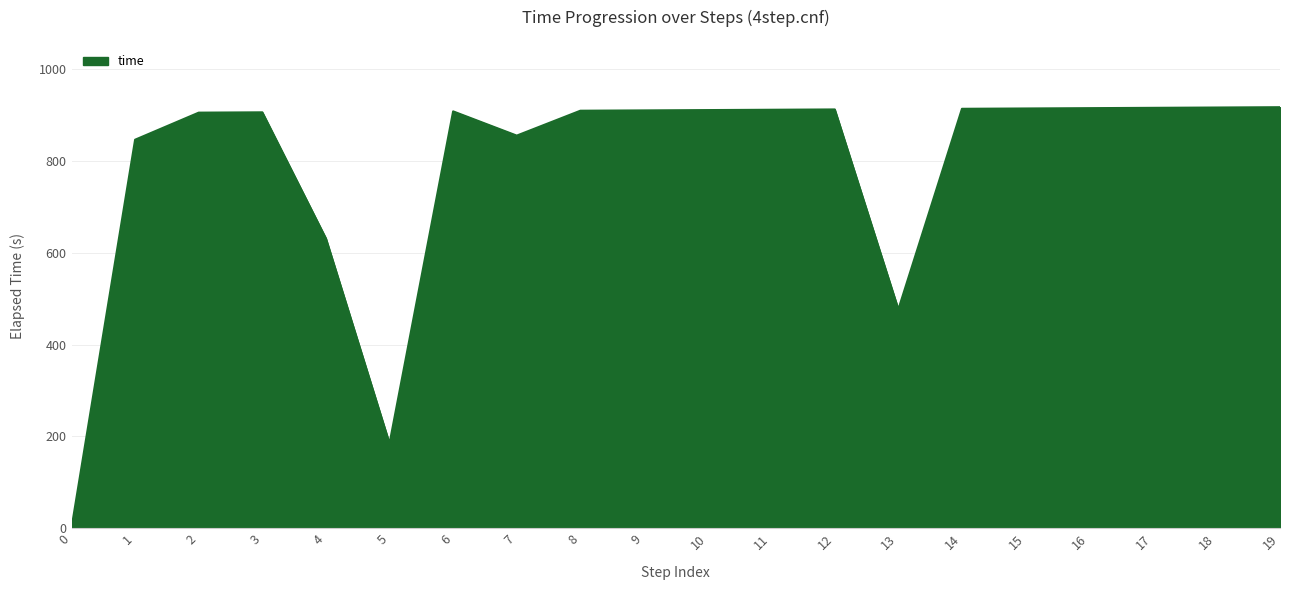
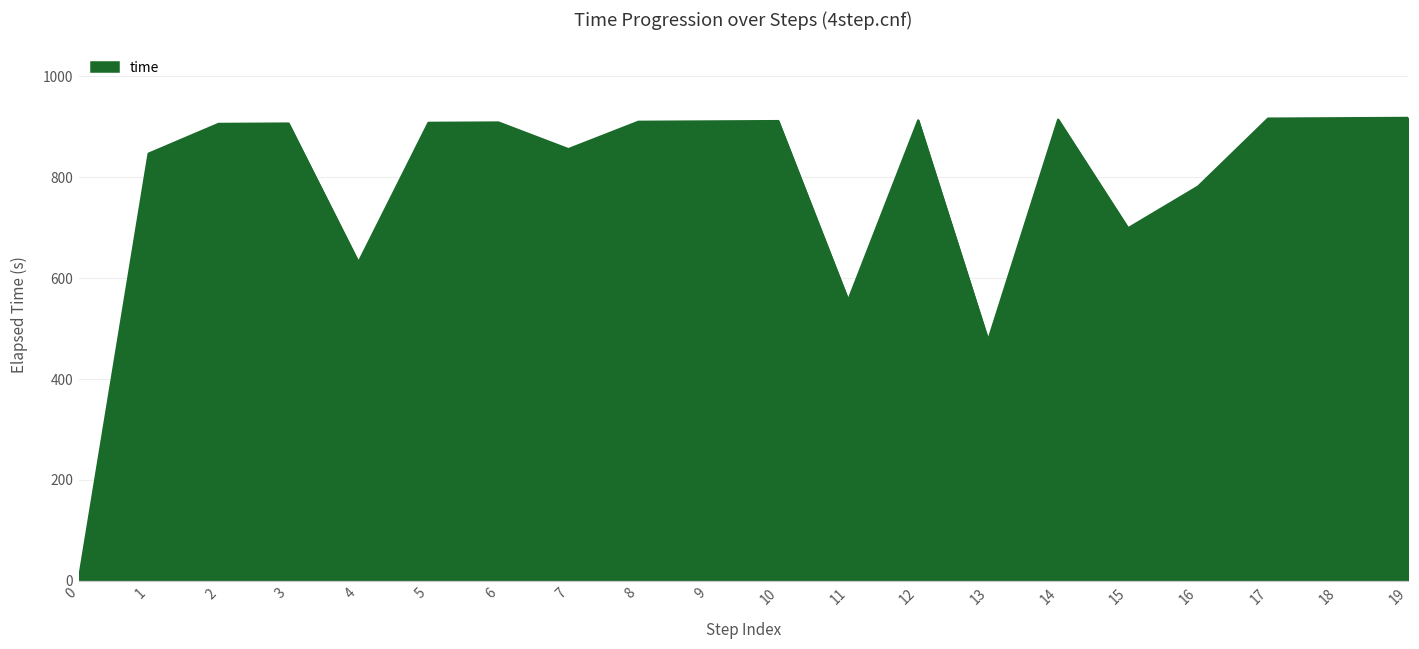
5: 180 -> 910
11: 910 -> 560
15: 910 -> 700
16: 910 -> 780
